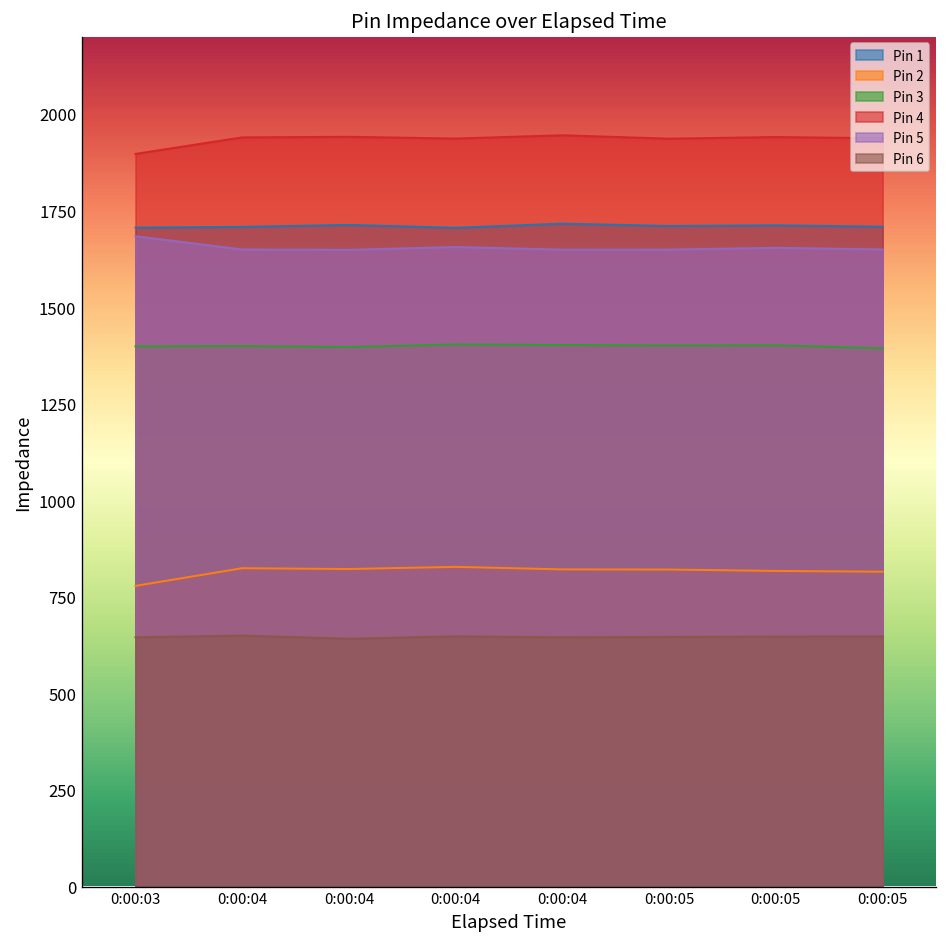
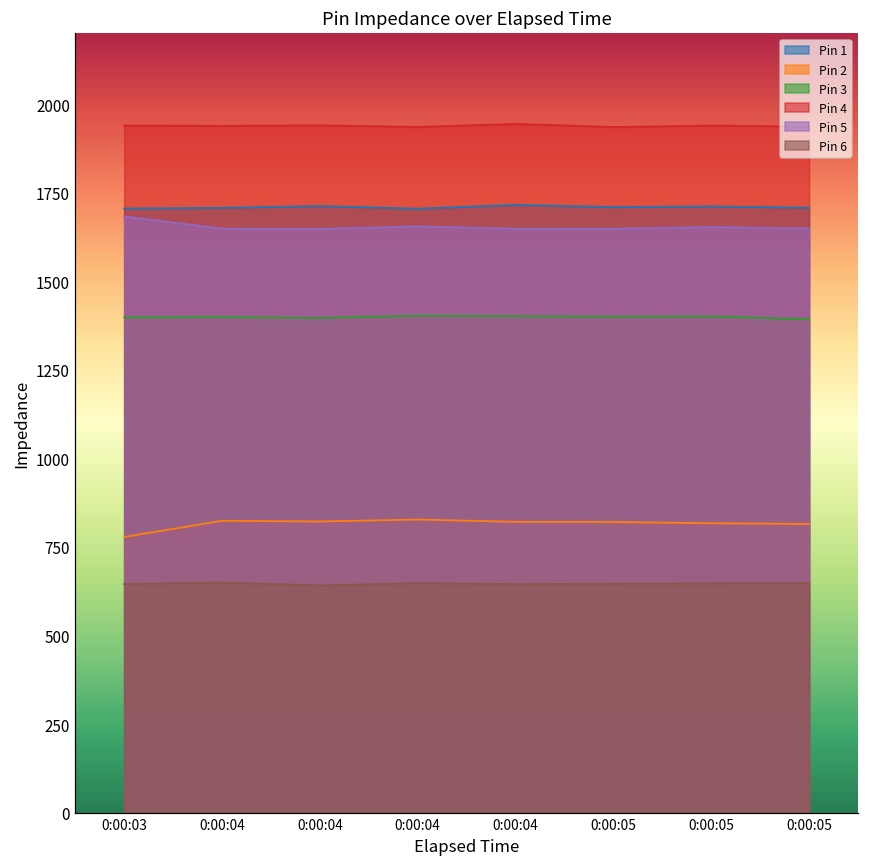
Pin 4, 0:00:03: 1900 -> 1940
